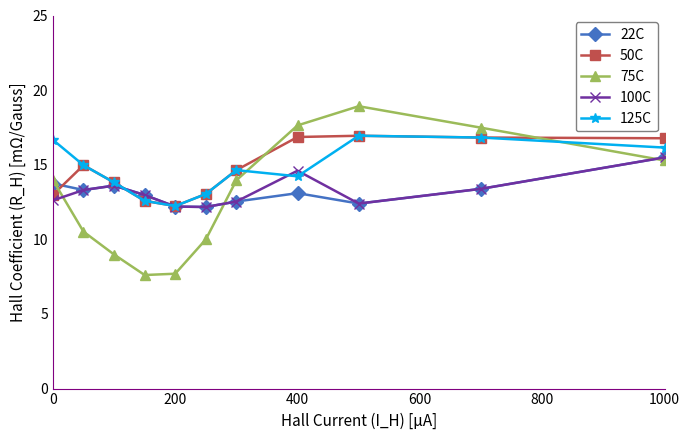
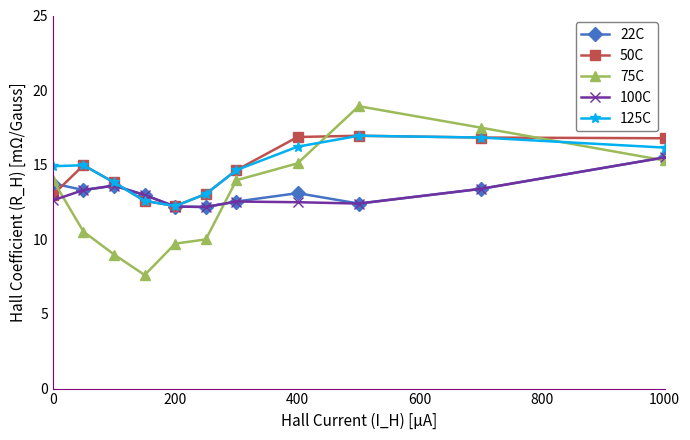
125C, 0: 16.7 -> 14.9
75C, 200: 7.7 -> 9.7
75C, 400: 17.6 -> 15.1
100C, 400: 14.6 -> 12.5
125C, 400: 14.2 -> 16.2
